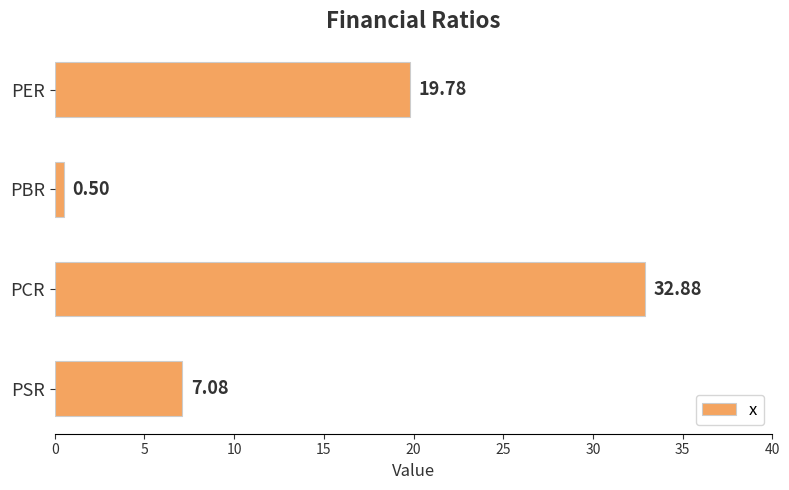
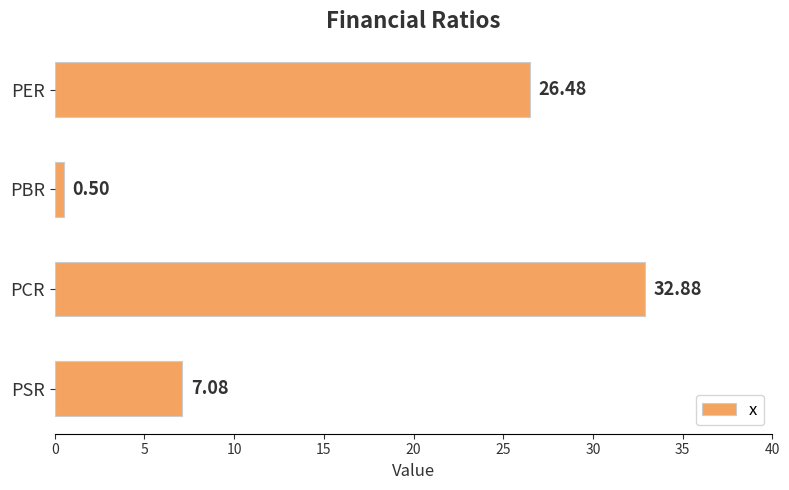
PER: 19.78 -> 26.48
